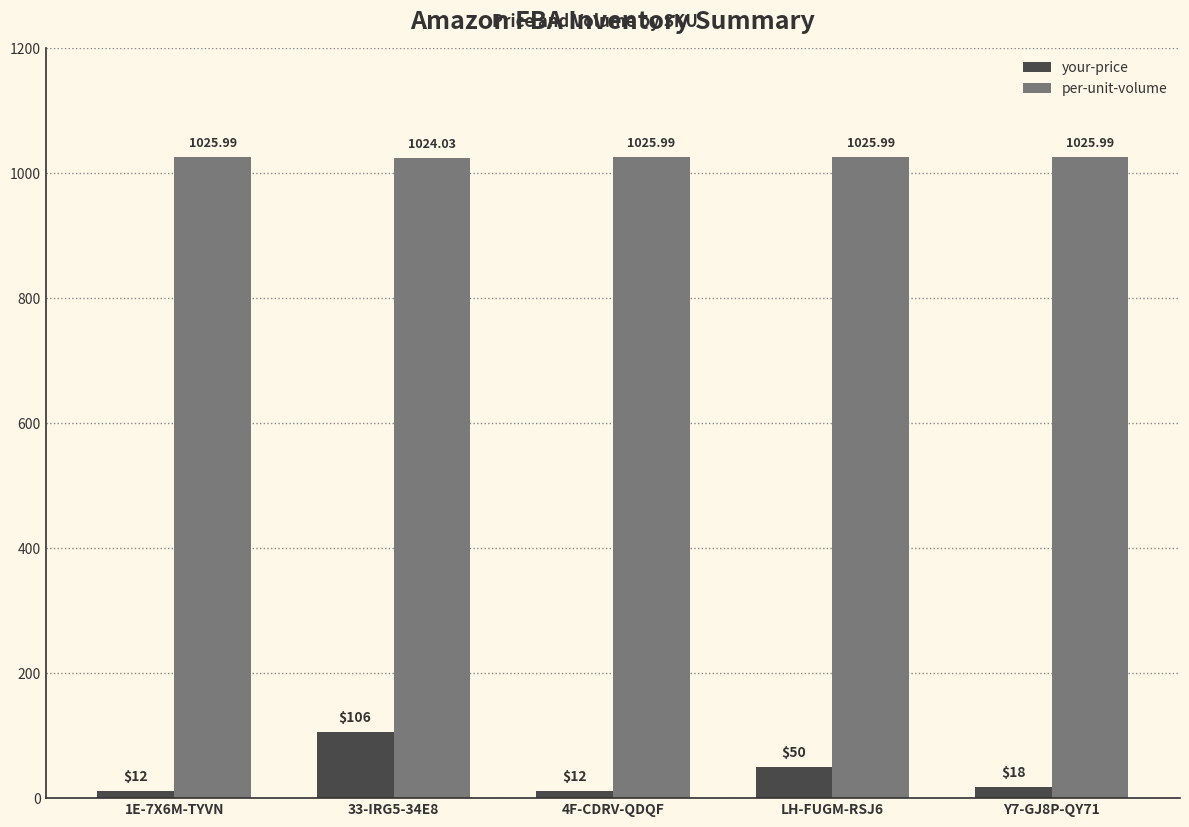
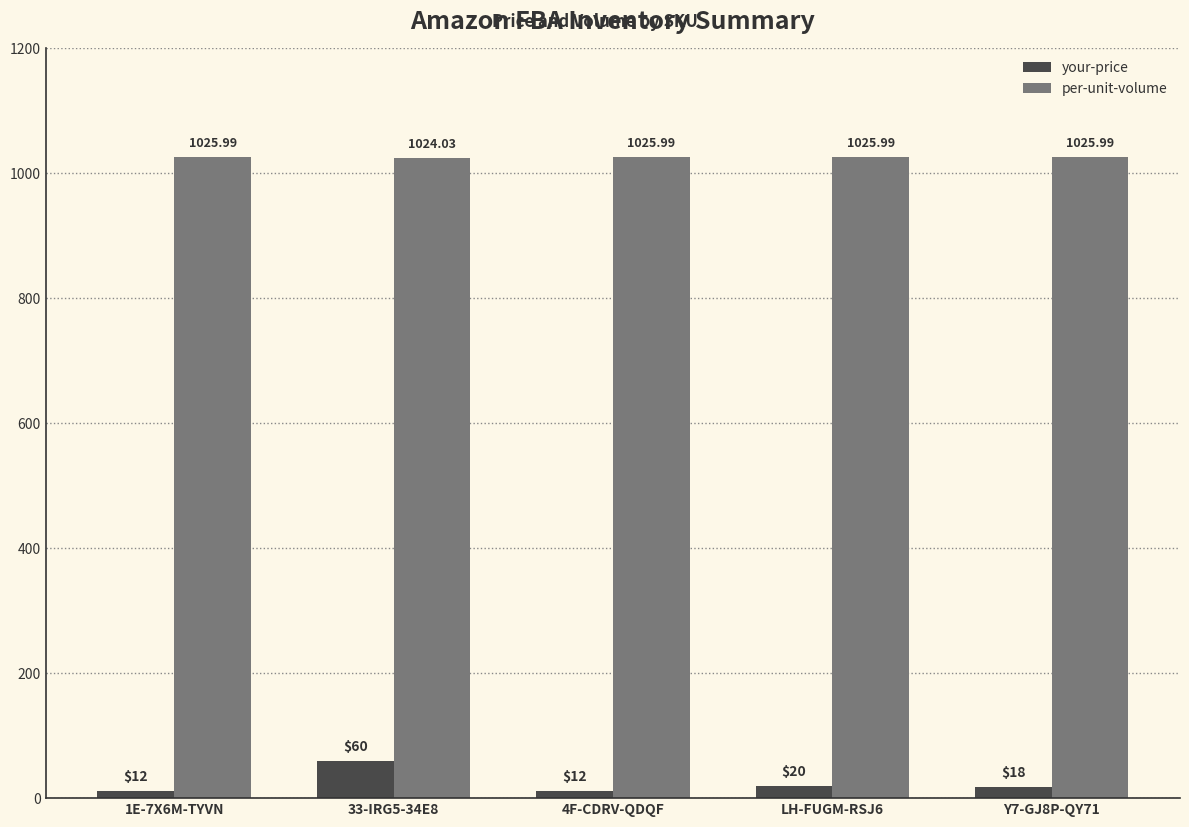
your-price, 33-IRG5-34E8: $106 -> $60
your-price, LH-FUGM-RSJ6: $50 -> $20
